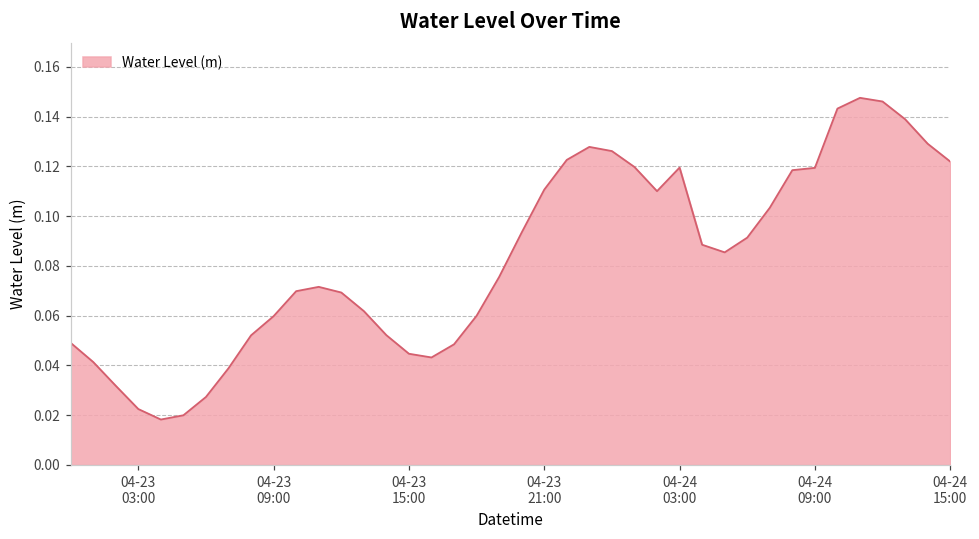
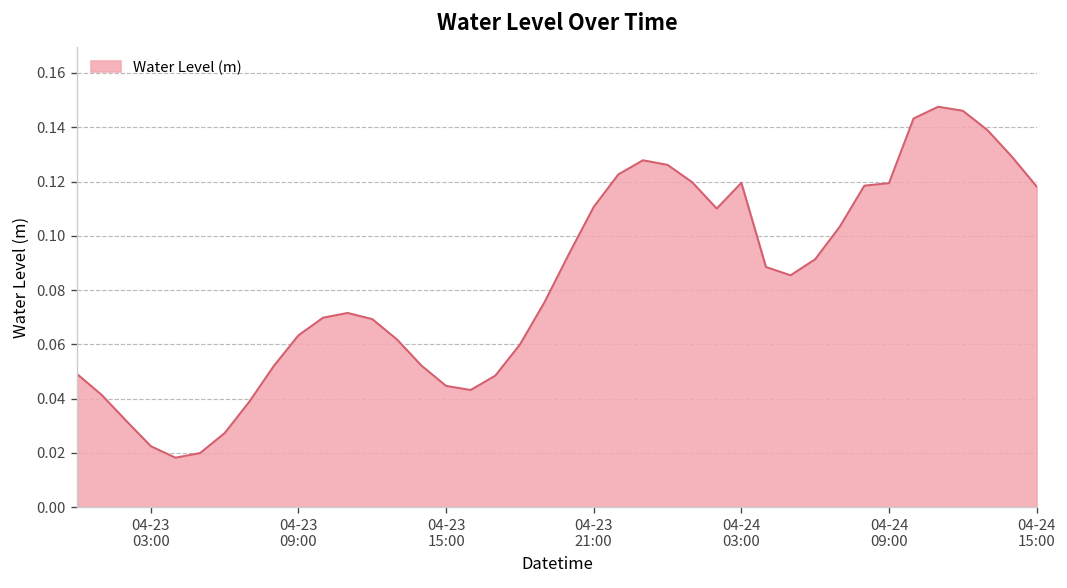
04-23 09:00: 0.060 -> 0.063
04-24 15:00: 0.122 -> 0.118
